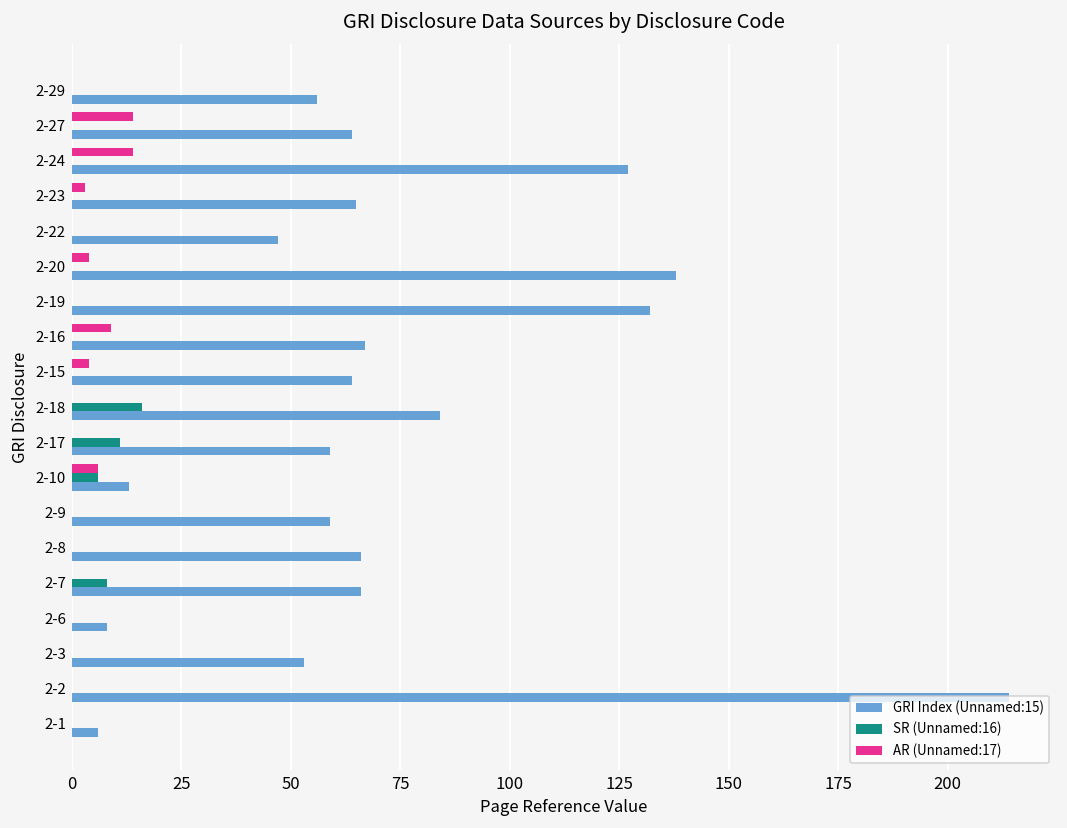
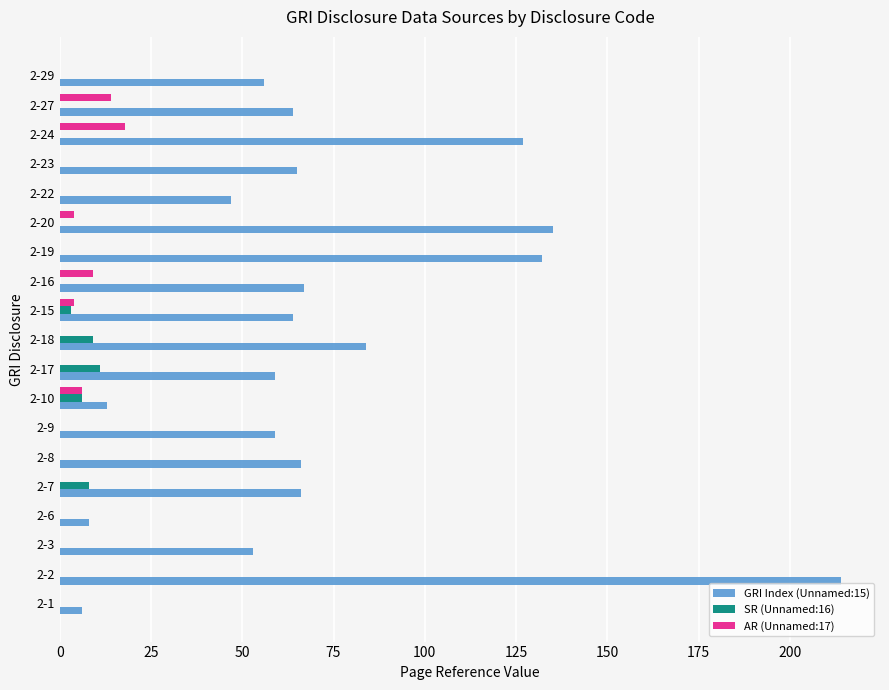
AR (Unnamed:17), 2-24: 14 -> 18
AR (Unnamed:17), 2-23: 3 -> 0
GRI Index (Unnamed:15), 2-20: 138 -> 135
SR (Unnamed:16), 2-15: 0 -> 3
SR (Unnamed:16), 2-18: 16 -> 9
